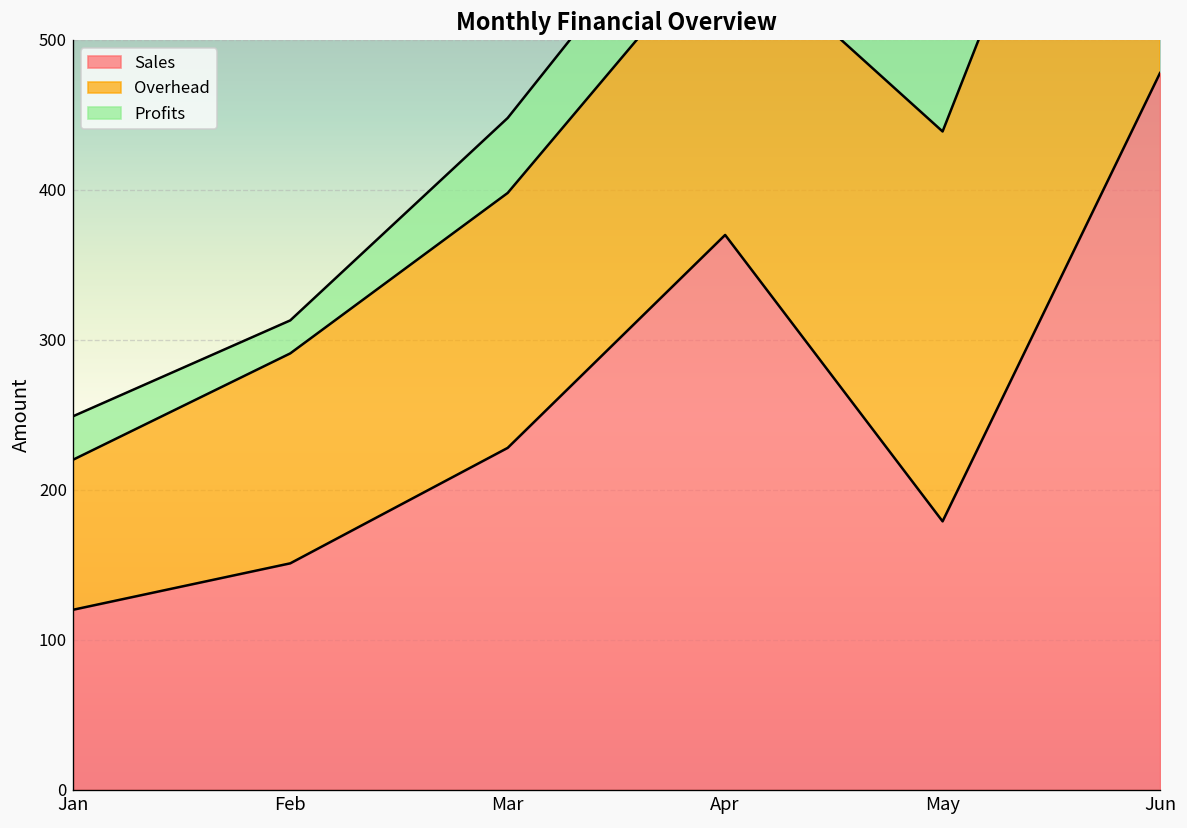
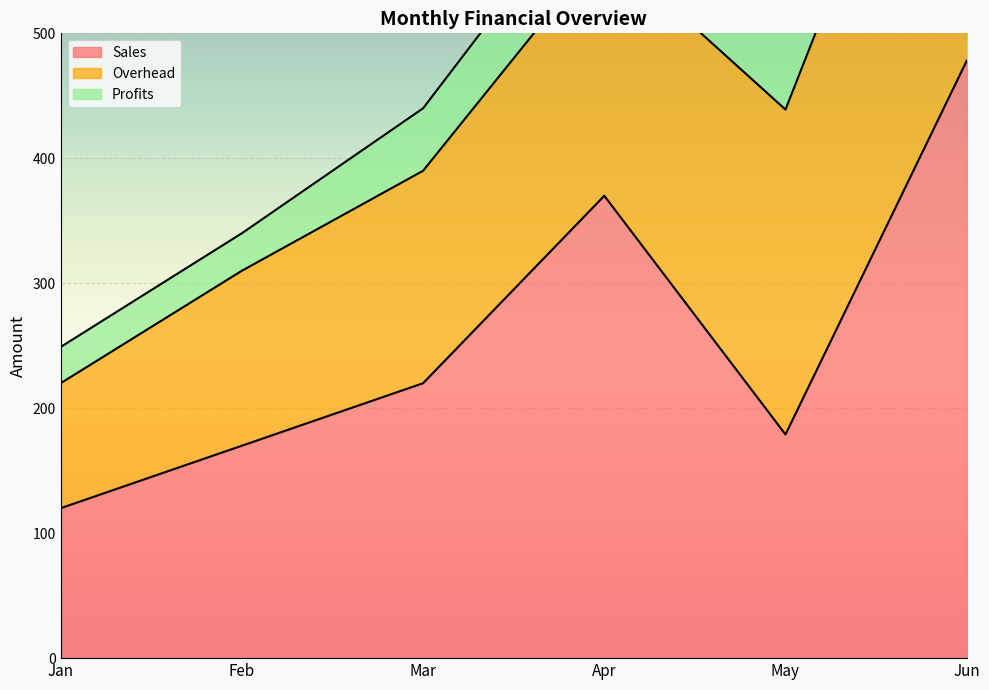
Sales, Feb: 151 -> 170
Profits, Feb: 22 -> 30
Sales, Mar: 228 -> 220
